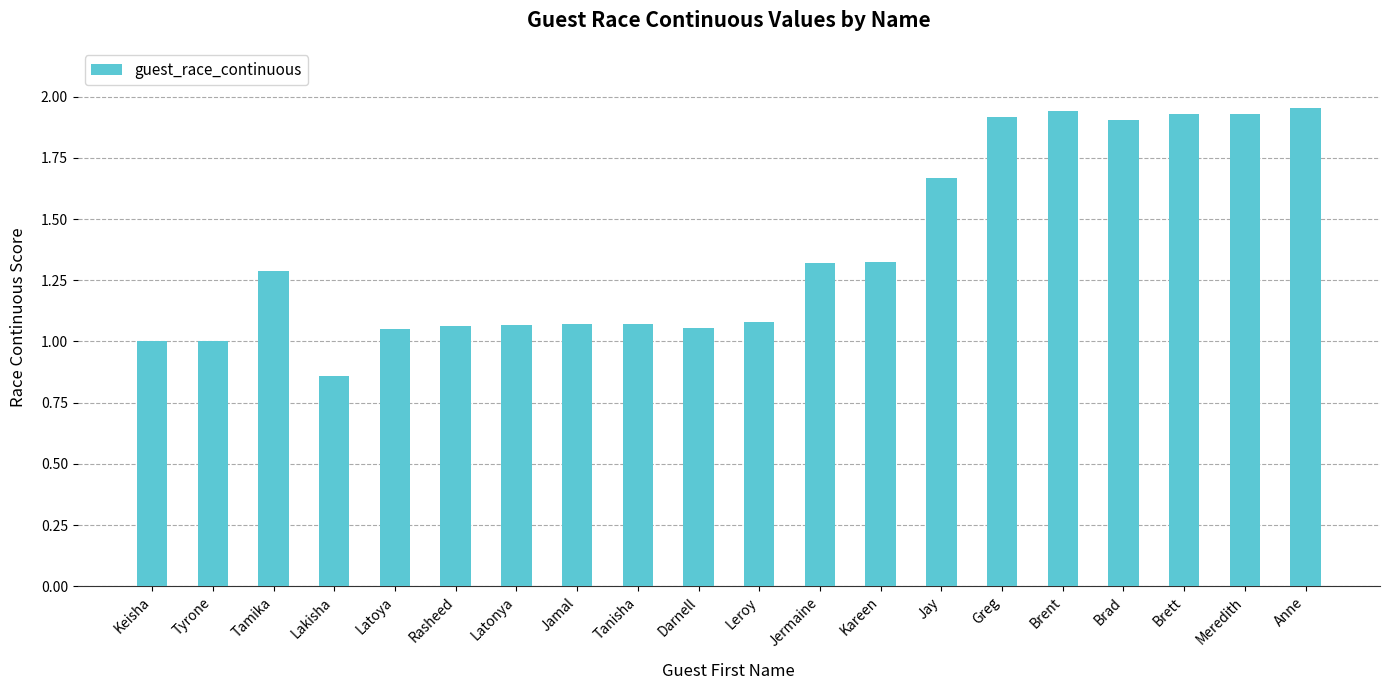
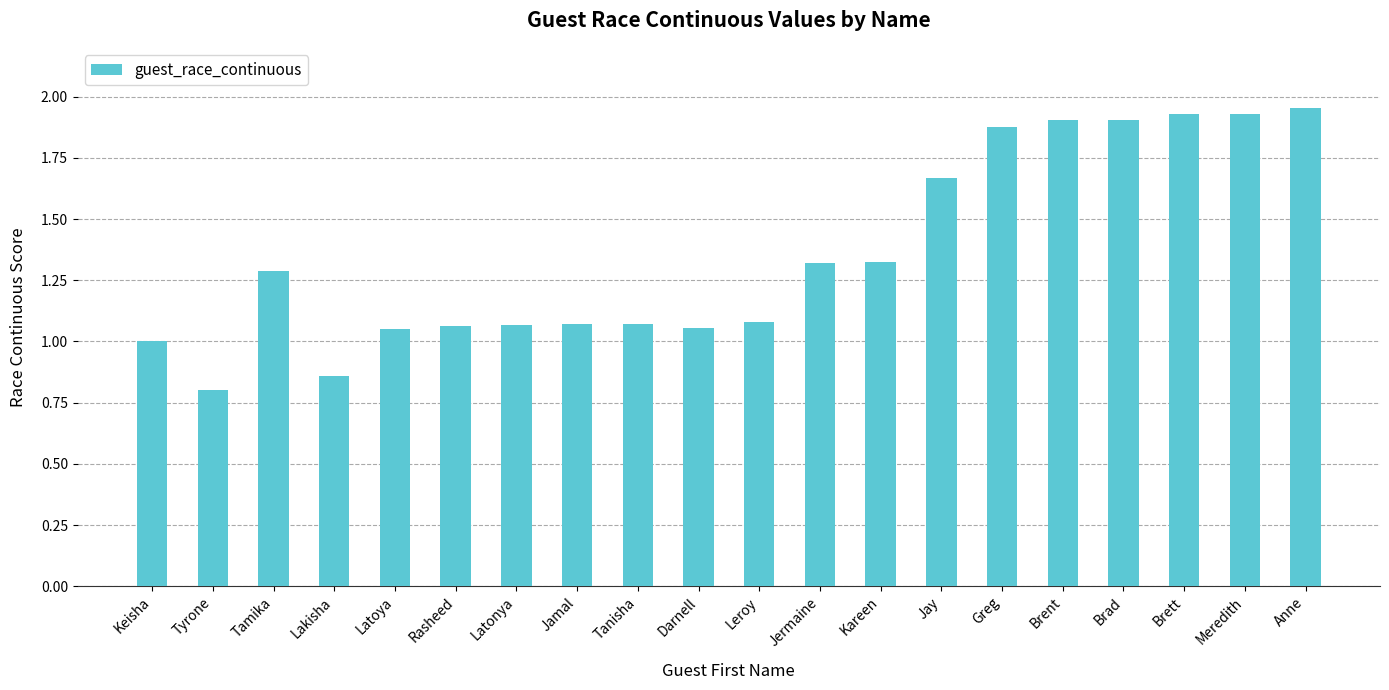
Tyrone: 1.0 -> 0.8
Greg: 1.92 -> 1.88
Brent: 1.94 -> 1.90
